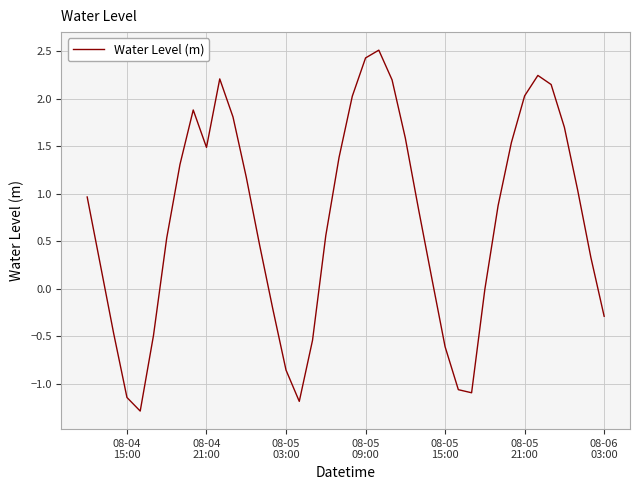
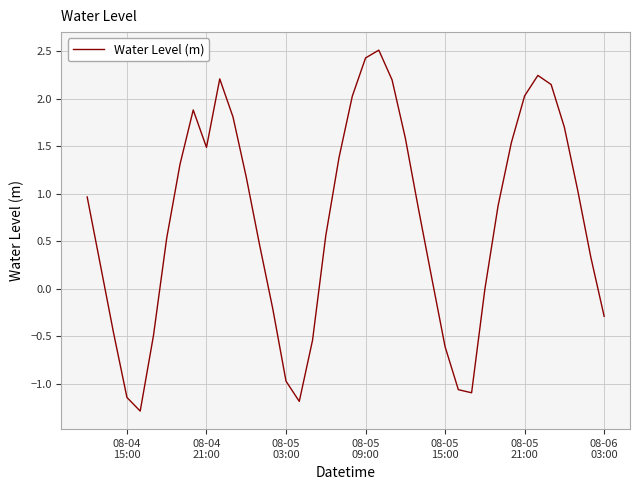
08-05 03:00: -0.9 -> -1.0
